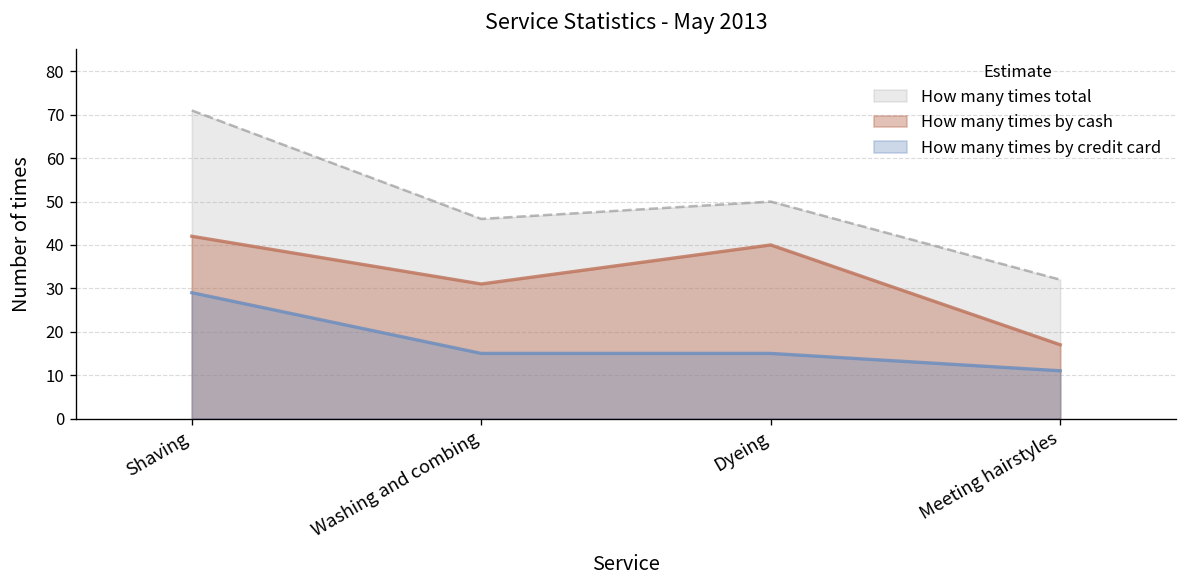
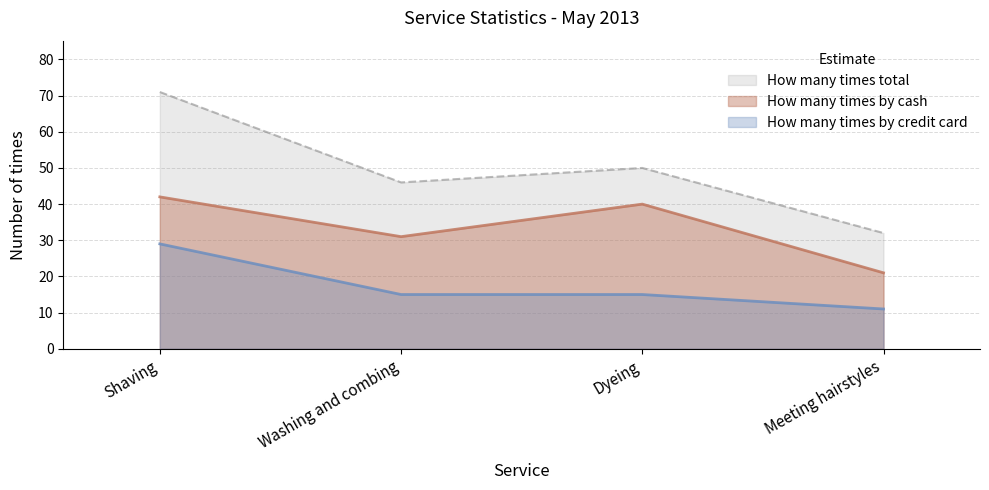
How many times by cash, Meeting hairstyles: 17 -> 21
